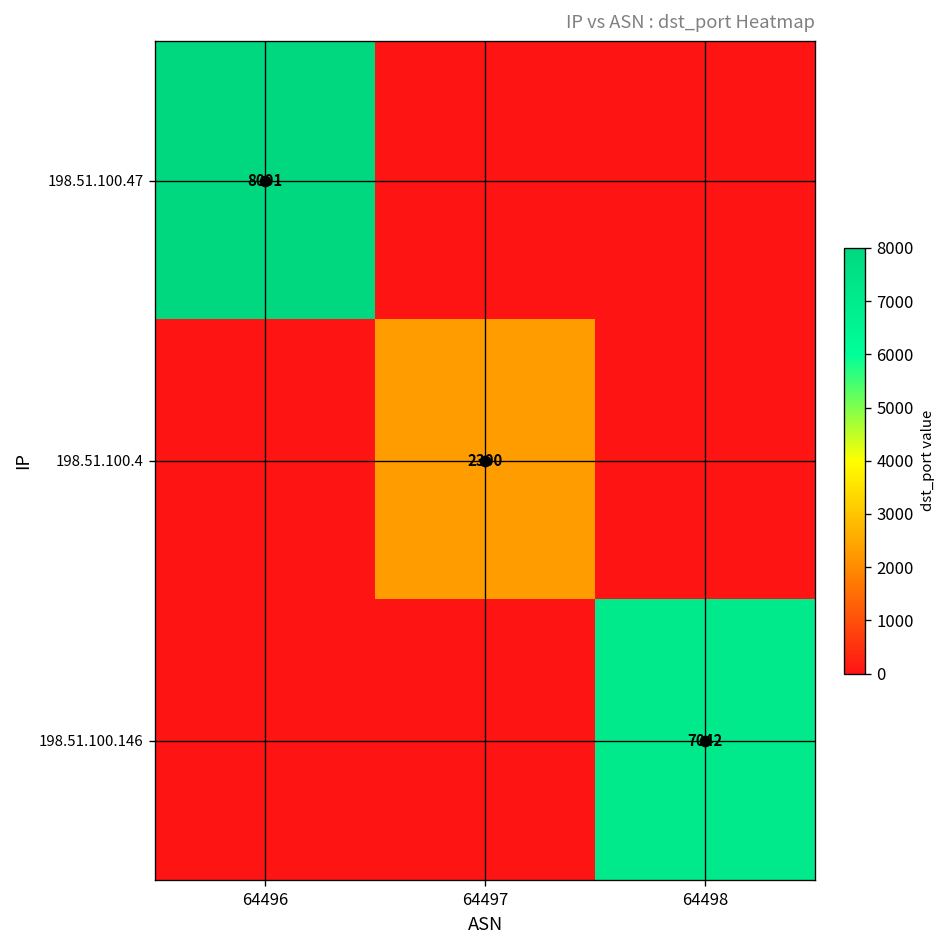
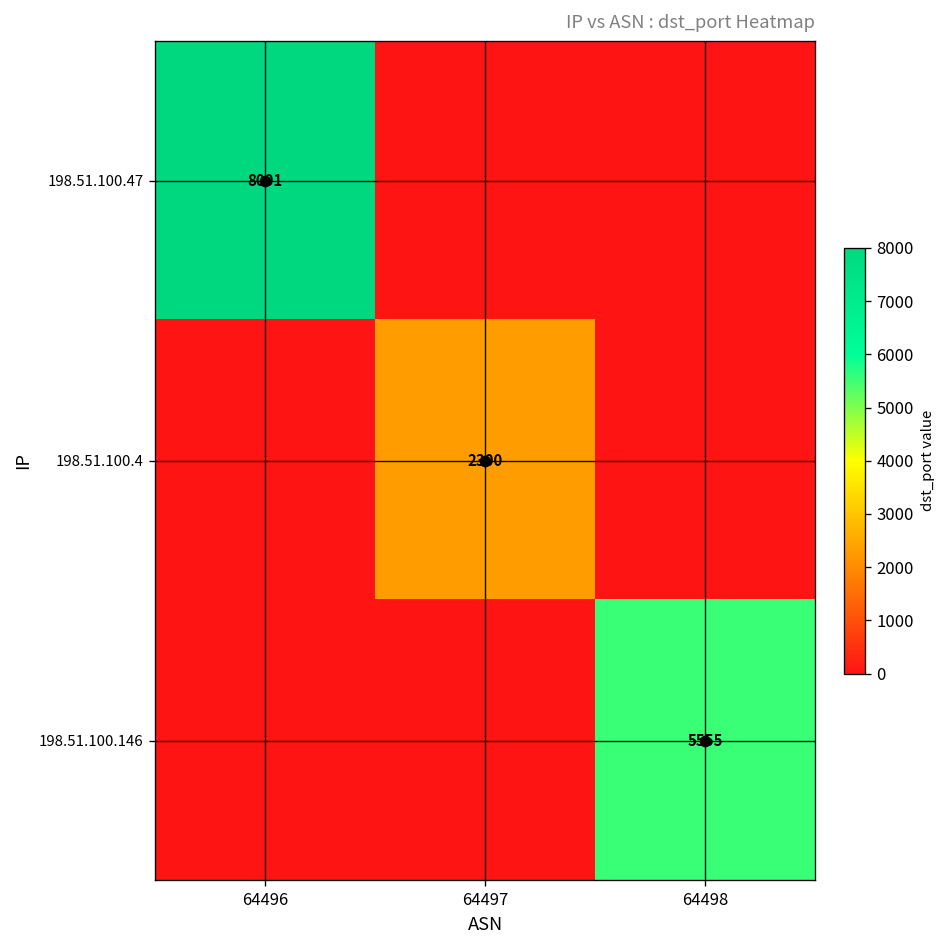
198.51.100.146, 64498: 7042 -> 5555
